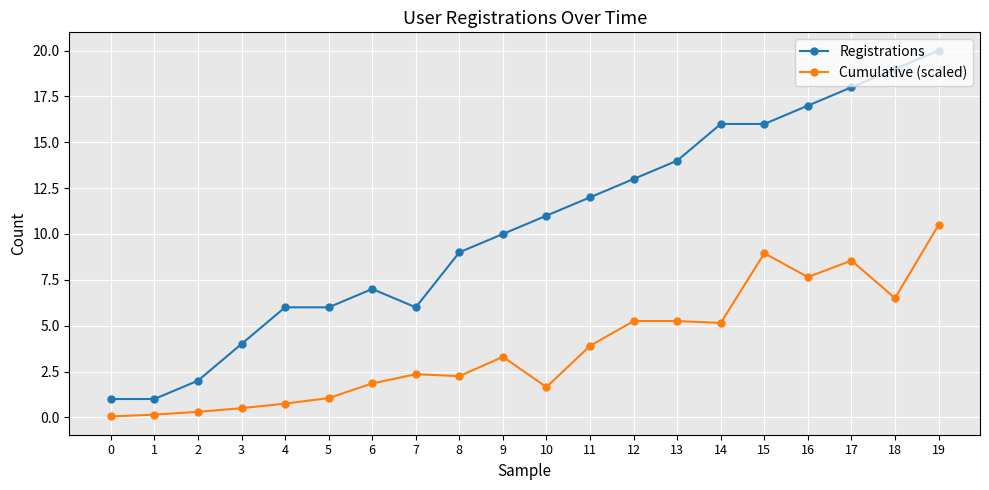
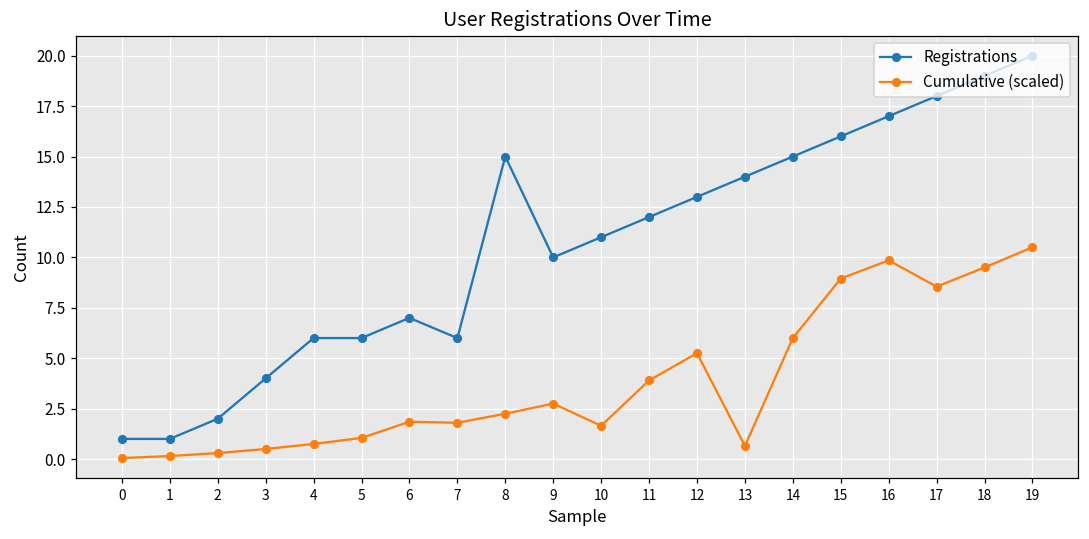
Cumulative (scaled), 7: 2.4 -> 1.8
Registrations, 8: 9 -> 15
Cumulative (scaled), 9: 3.3 -> 2.8
Cumulative (scaled), 13: 5.3 -> 0.7
Registrations, 14: 16 -> 15
Cumulative (scaled), 14: 5.2 -> 6.0
Cumulative (scaled), 16: 7.7 -> 9.9
Cumulative (scaled), 18: 6.5 -> 9.5
